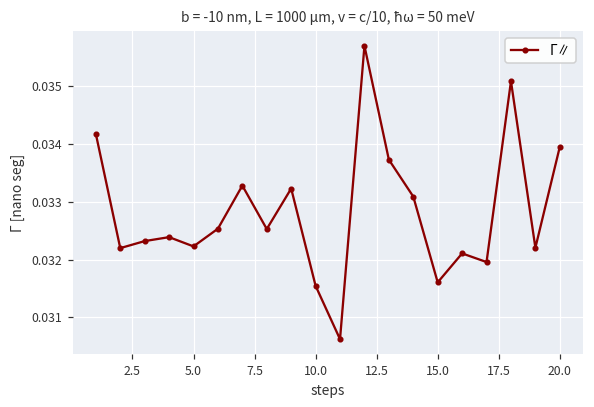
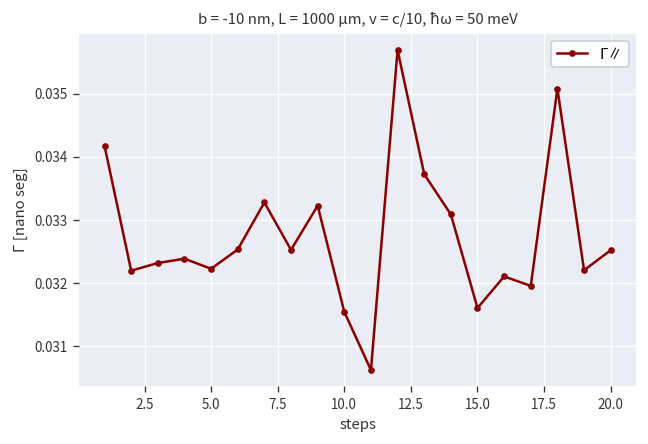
20.0: 0.0339 -> 0.0325
